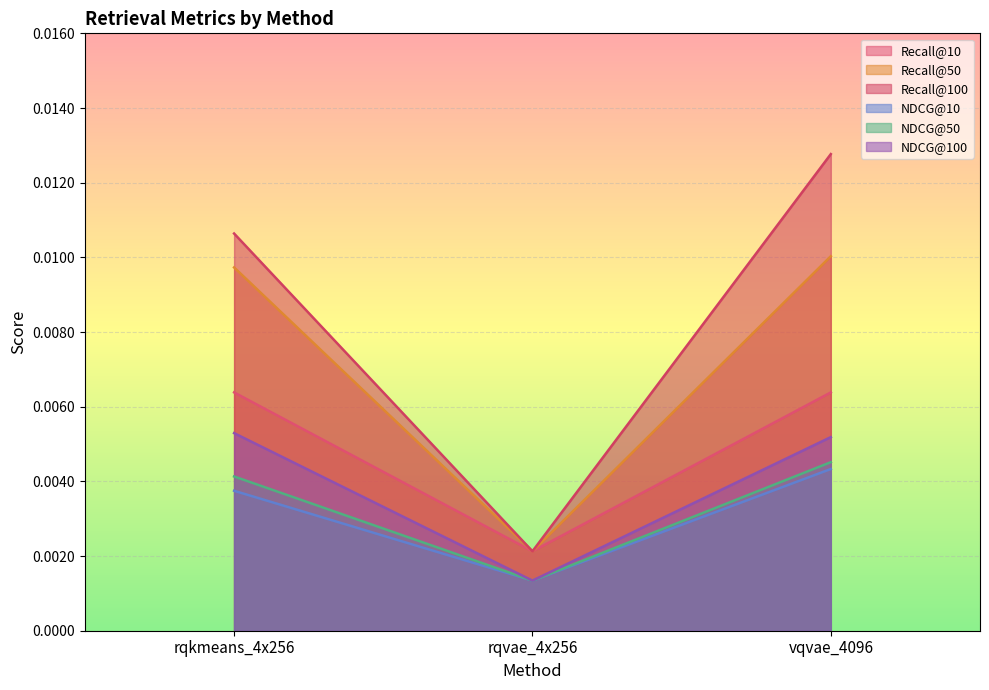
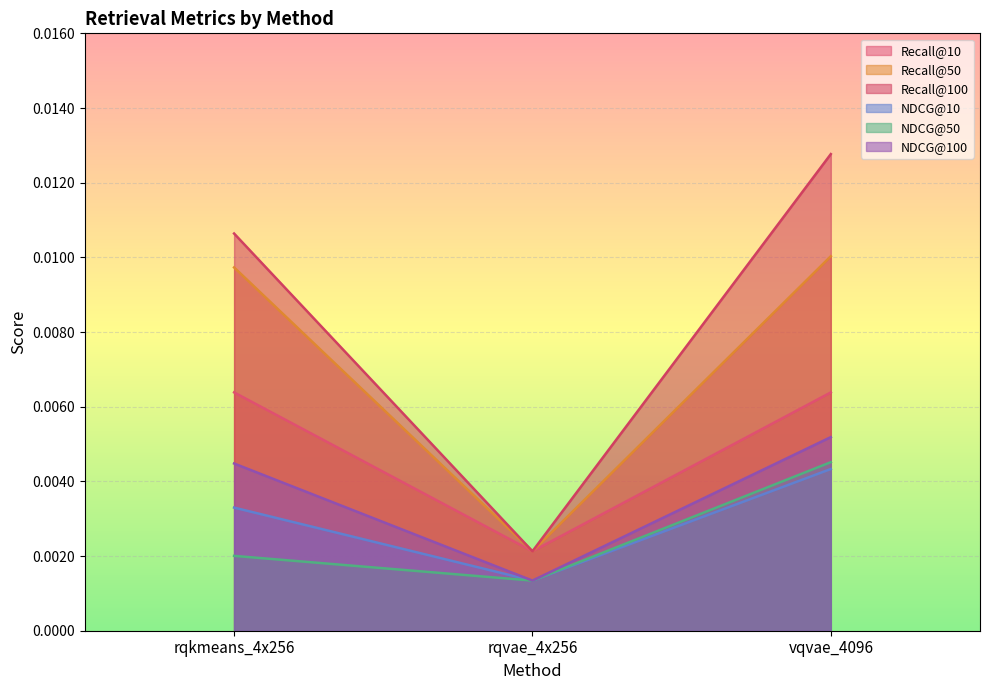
NDCG@10, rqkmeans_4x256: 0.0037 -> 0.0033
NDCG@50, rqkmeans_4x256: 0.0041 -> 0.0020
NDCG@100, rqkmeans_4x256: 0.0053 -> 0.0045
